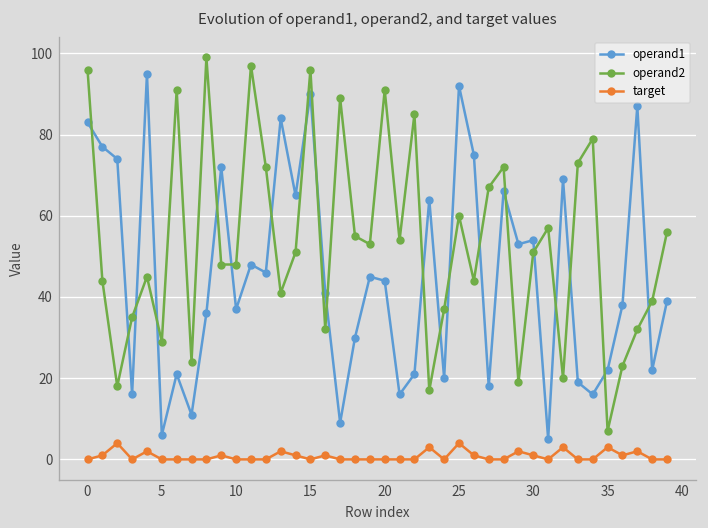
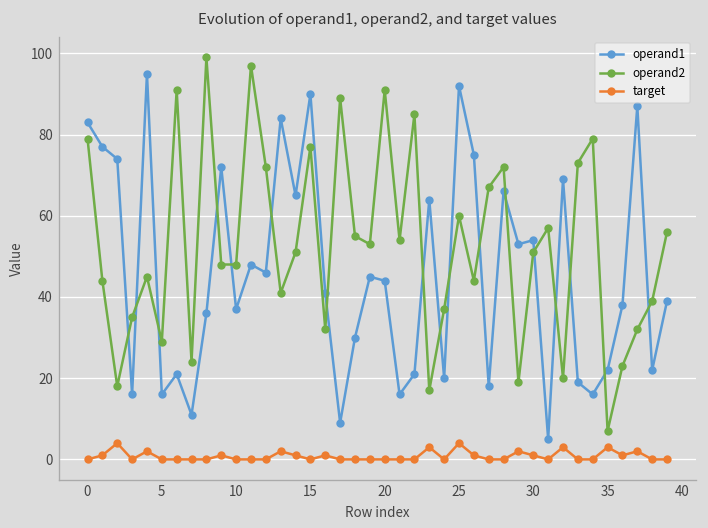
operand2, 0: 96 -> 79
operand1, 5: 6 -> 16
operand2, 15: 96 -> 77
